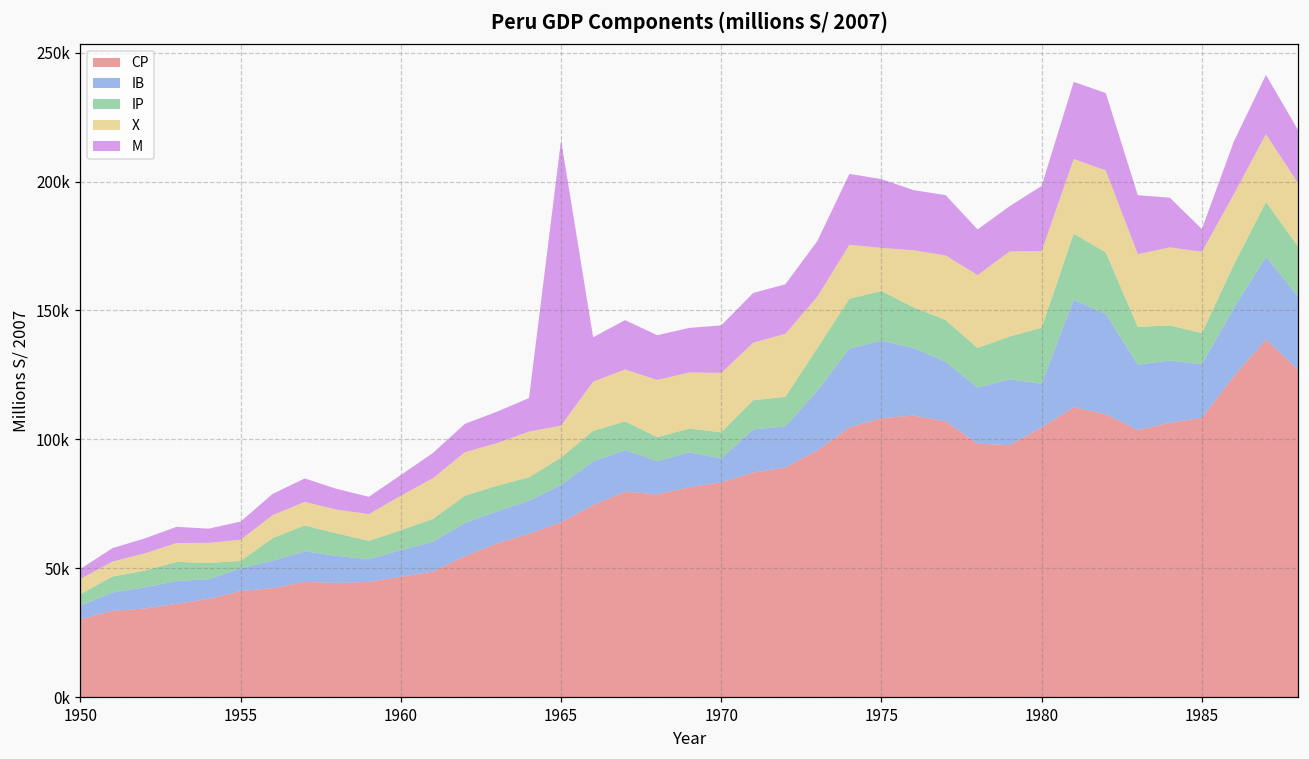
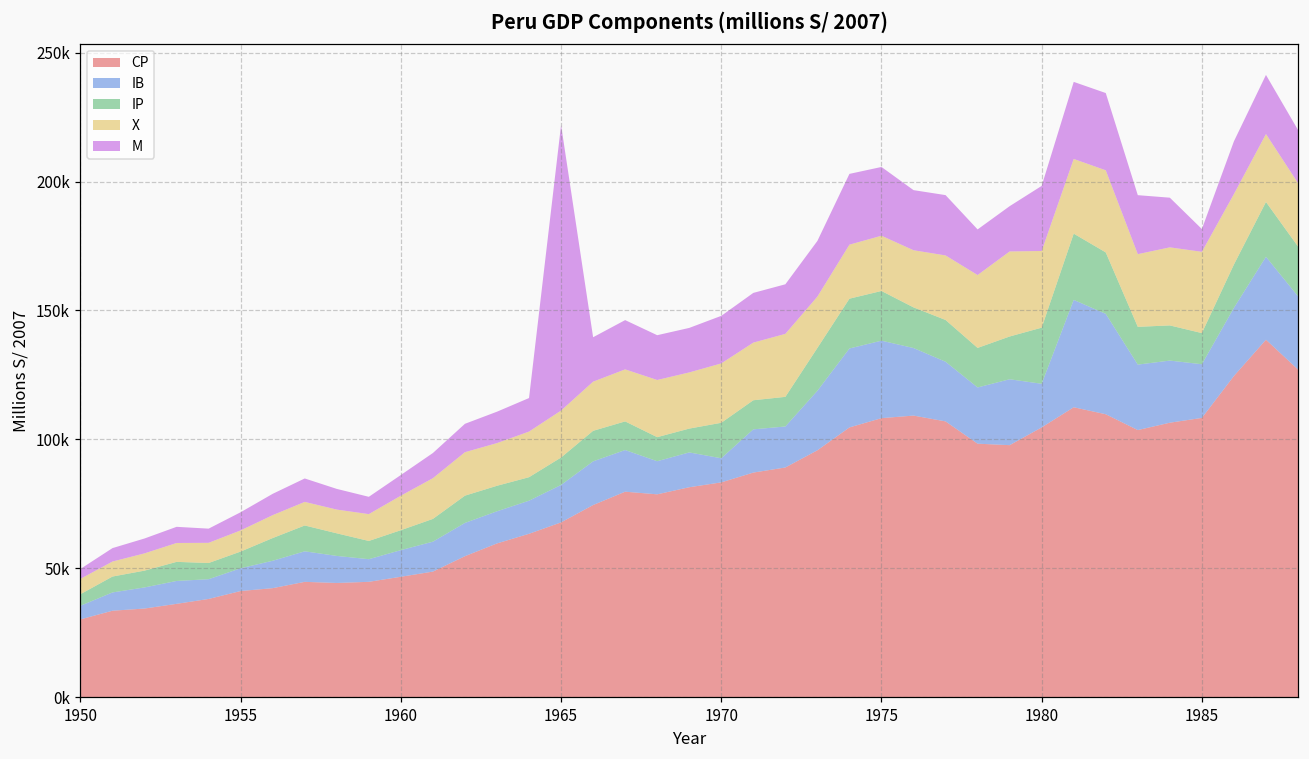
IP, 1955: 3000 -> 6000
X, 1965: 12000 -> 18000
IP, 1970: 10000 -> 14000
X, 1975: 17000 -> 21000
